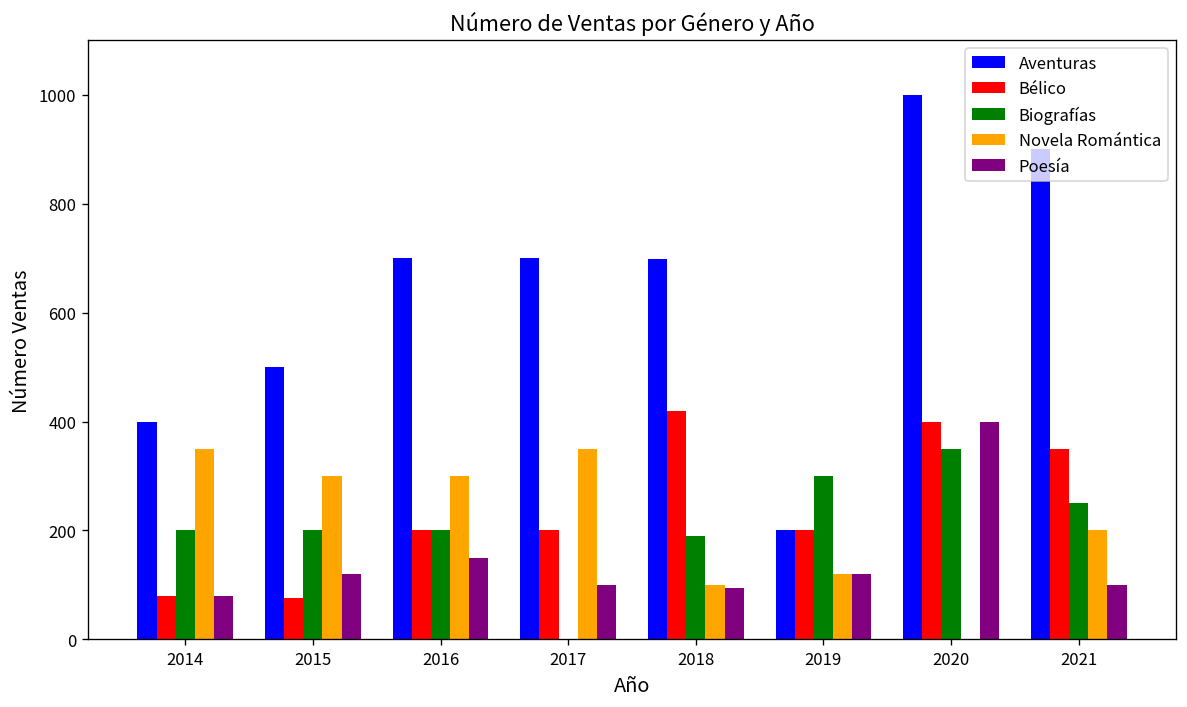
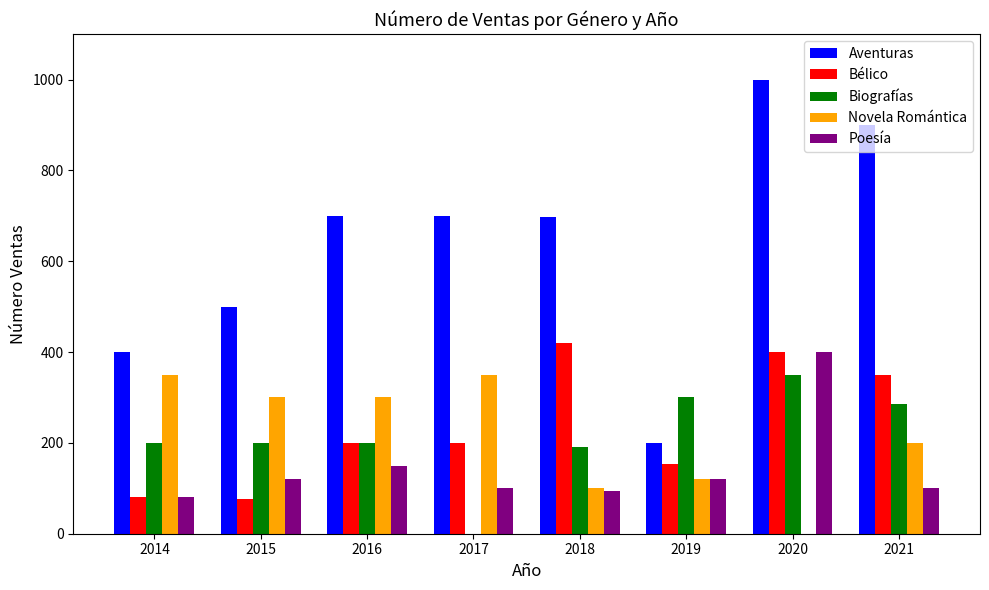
Bélico, 2019: 200 -> 150
Biografías, 2021: 250 -> 290
